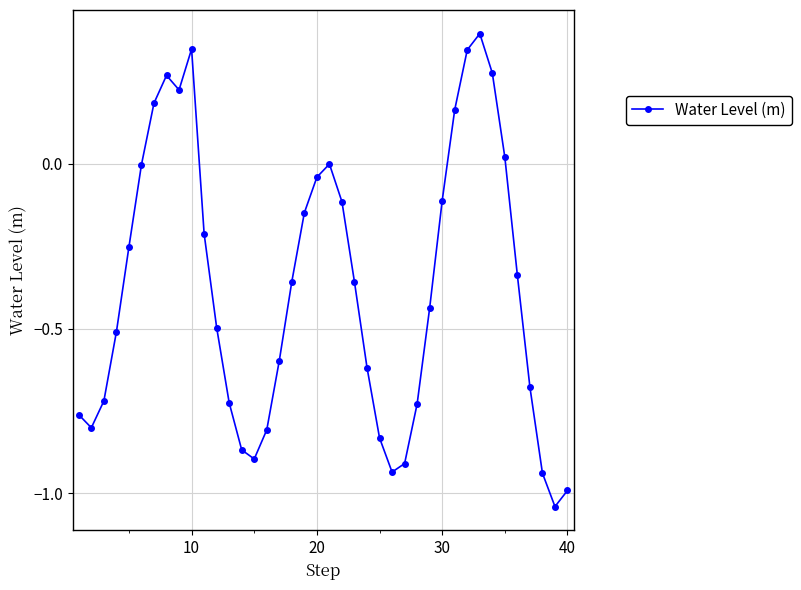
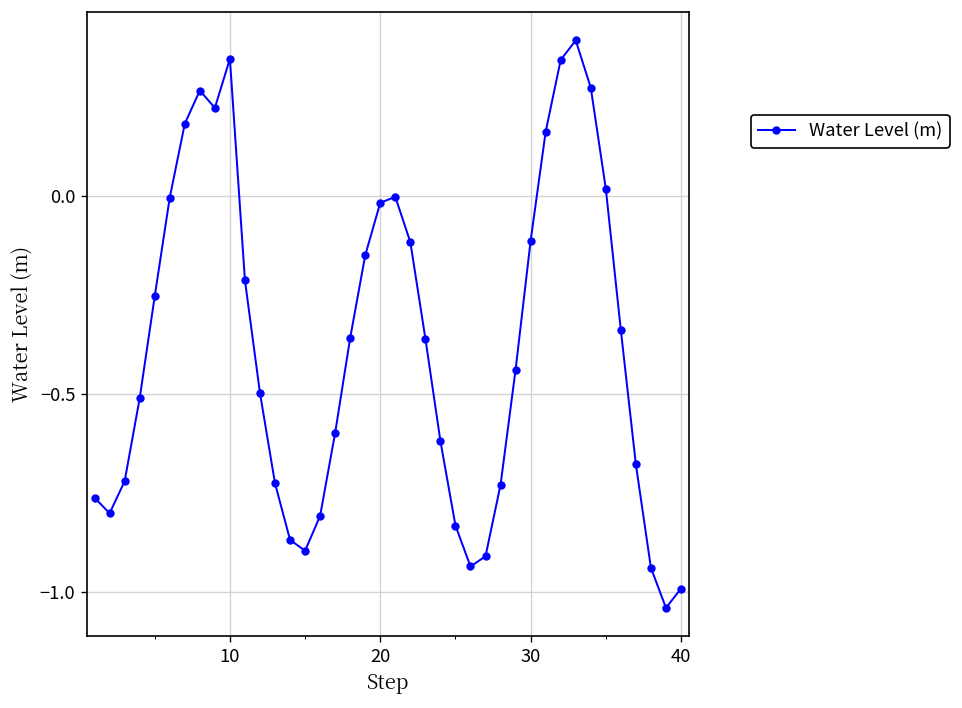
20: -0.04 -> -0.02
